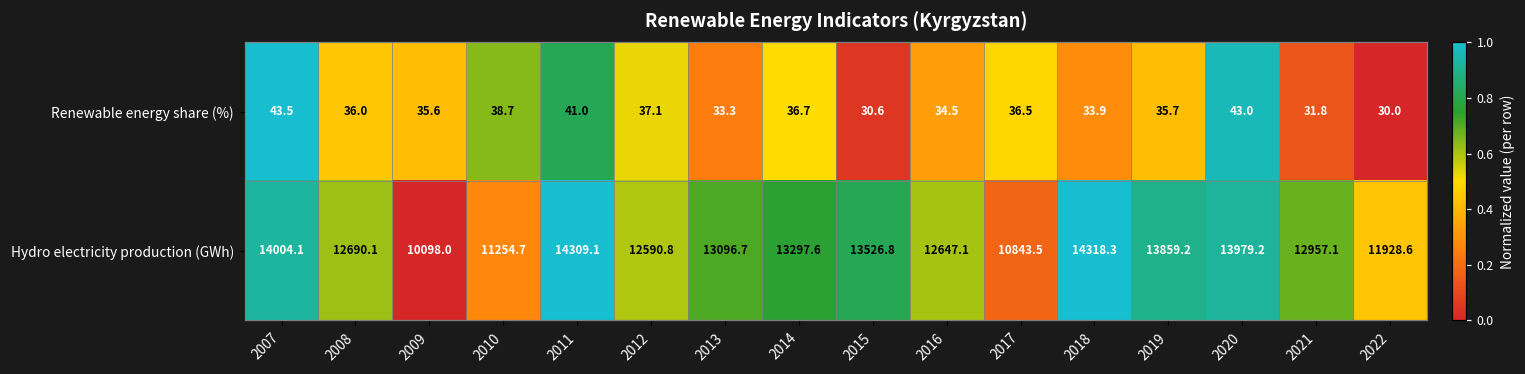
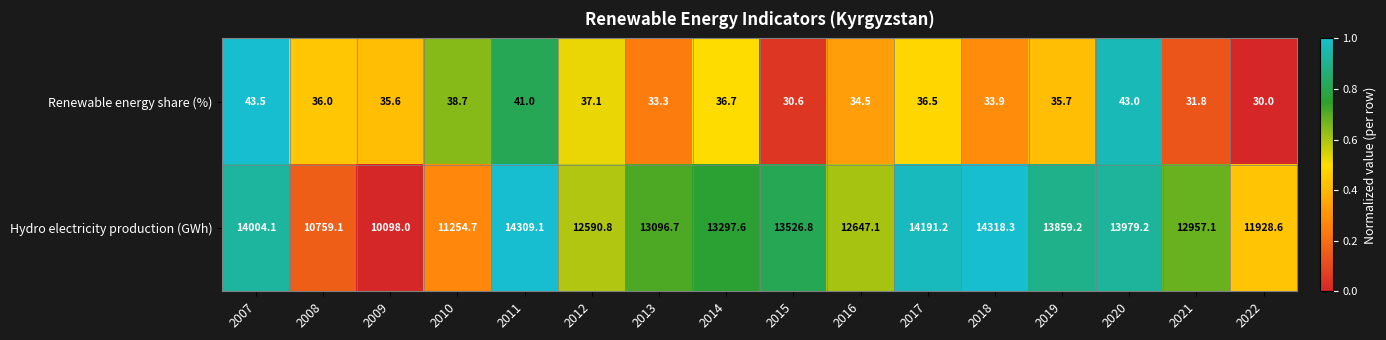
Hydro electricity production (GWh), 2008: 12690.1 -> 10759.1
Hydro electricity production (GWh), 2017: 10843.5 -> 14191.2
